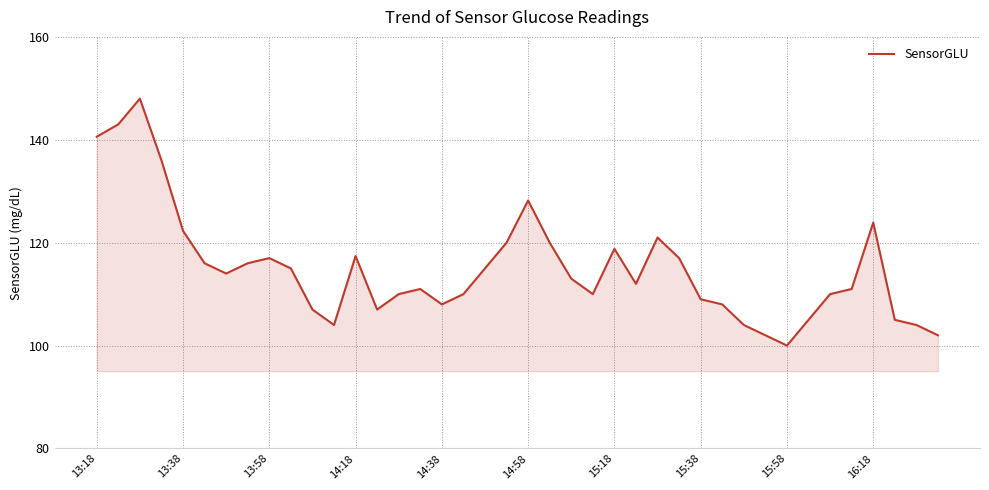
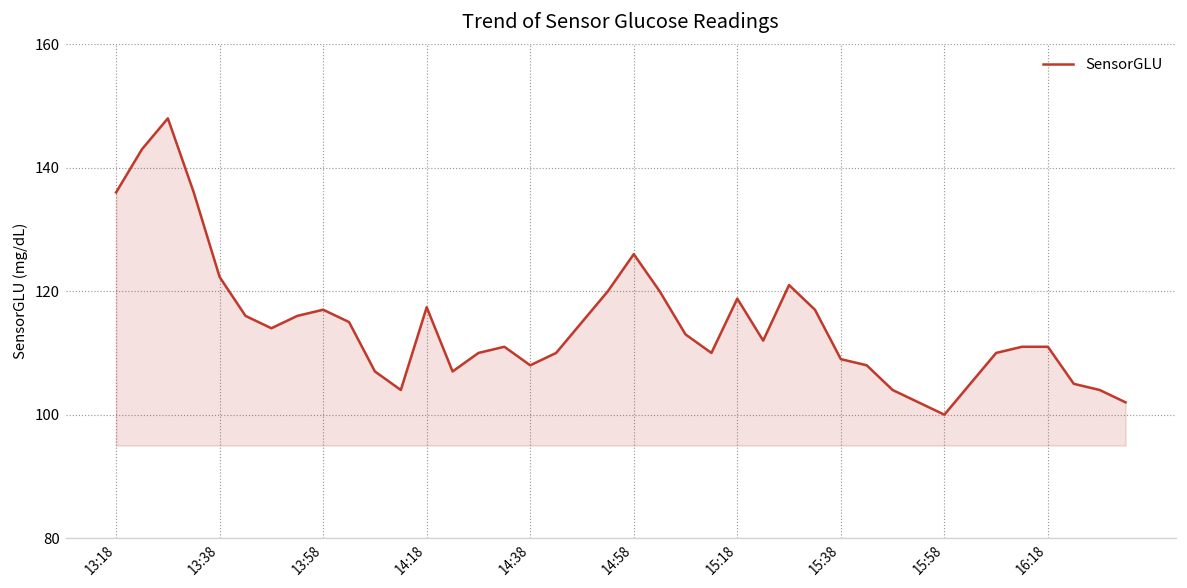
13:18: 141 -> 136
14:58: 128 -> 126
16:18: 124 -> 111
